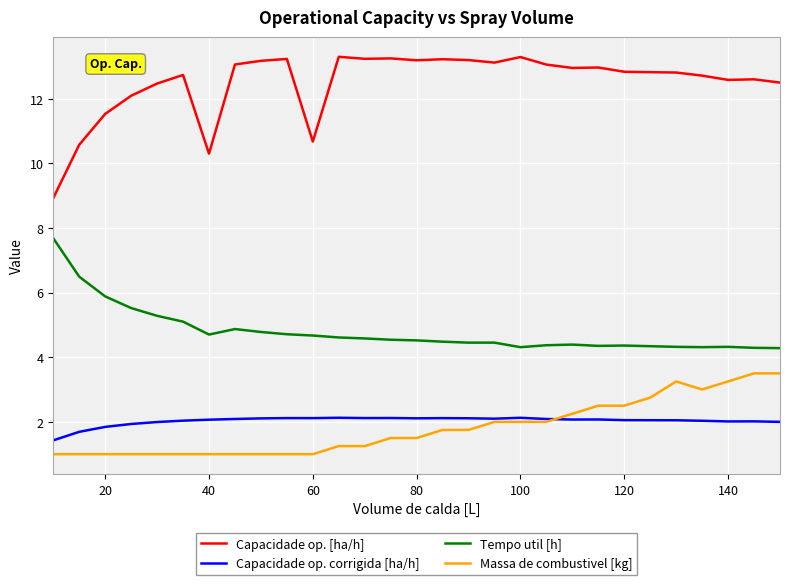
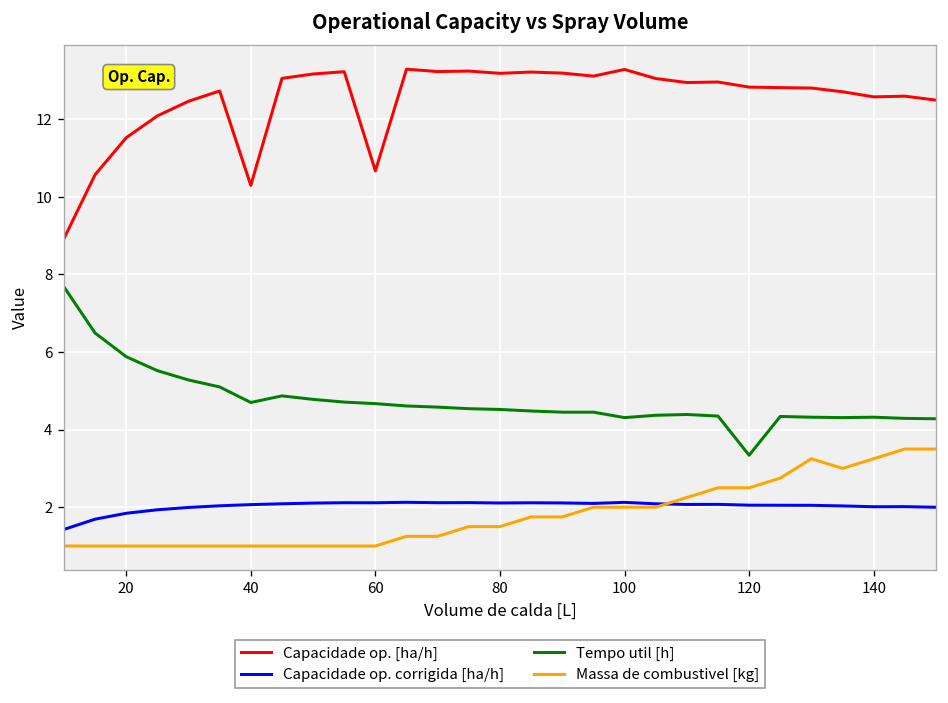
Tempo util [h], 120: 4.4 -> 3.3
